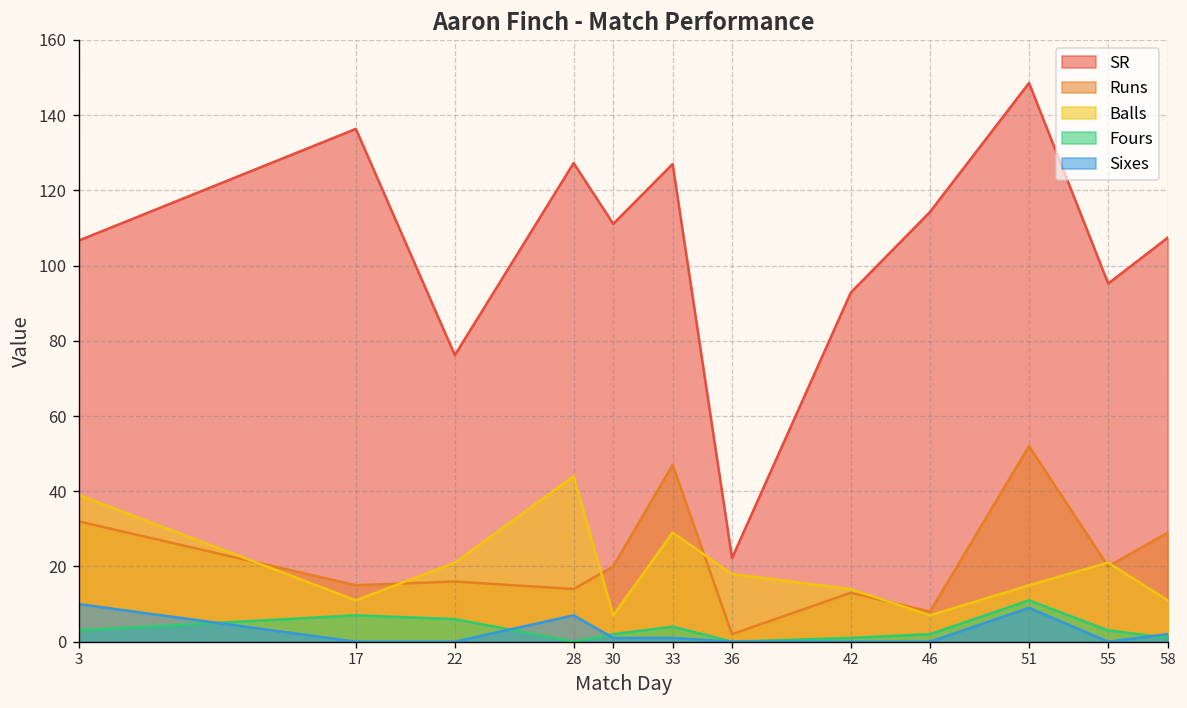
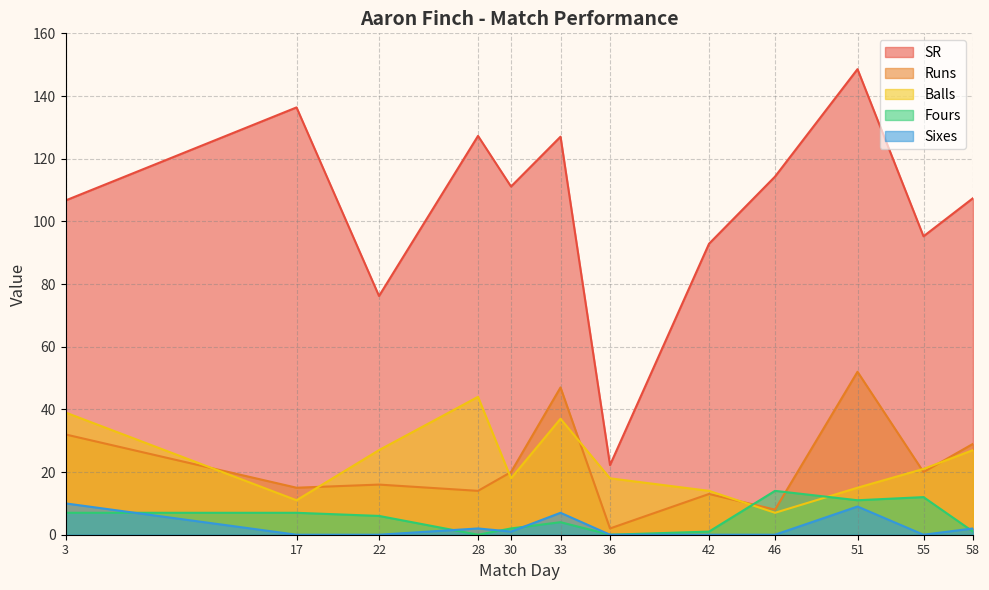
Fours, 3: 3 -> 7
Balls, 22: 21 -> 27
Sixes, 28: 7 -> 2
Balls, 30: 7 -> 18
Balls, 33: 29 -> 37
Sixes, 33: 1 -> 7
Fours, 46: 2 -> 14
Fours, 55: 3 -> 12
Balls, 58: 11 -> 27
